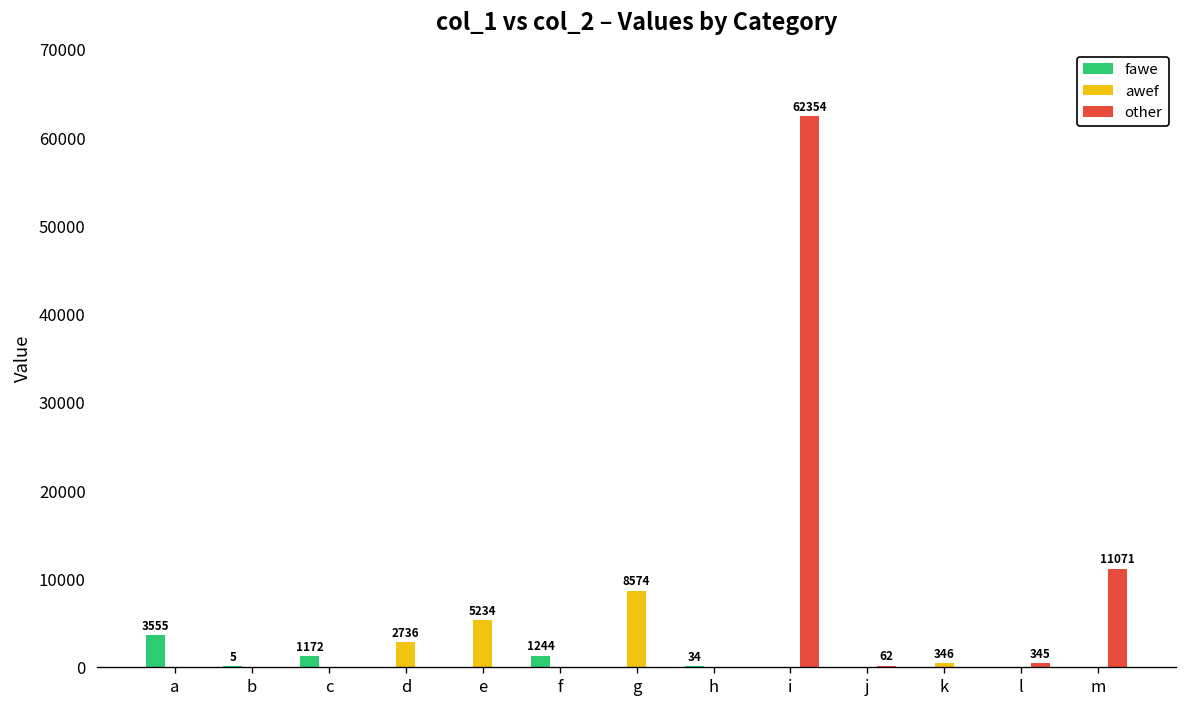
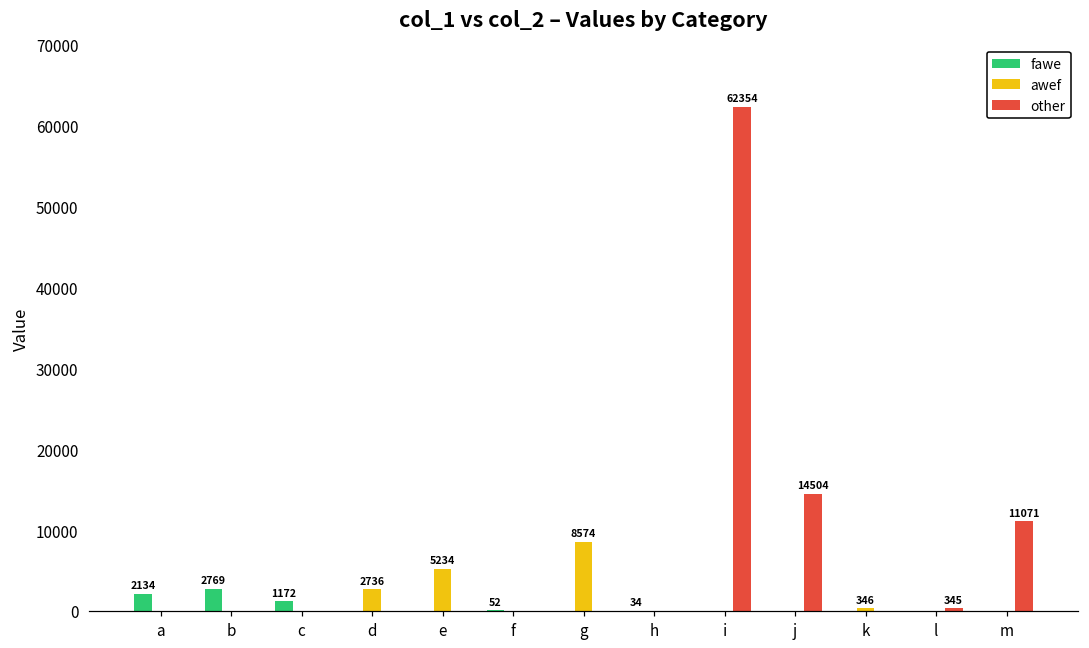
fawe, a: 3555 -> 2134
fawe, b: 5 -> 2769
fawe, f: 1244 -> 52
other, j: 62 -> 14504
